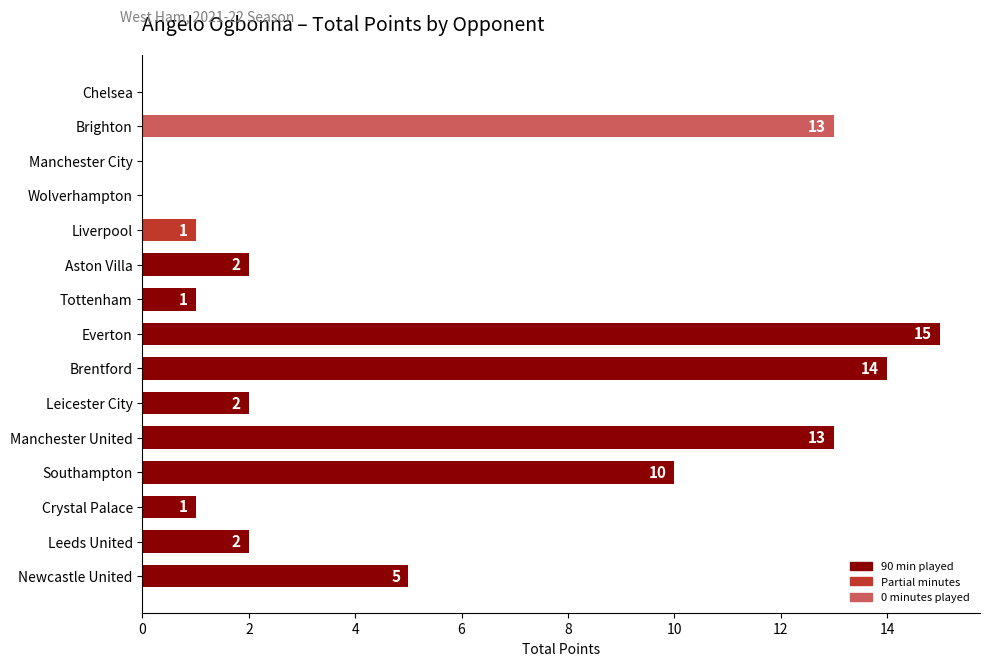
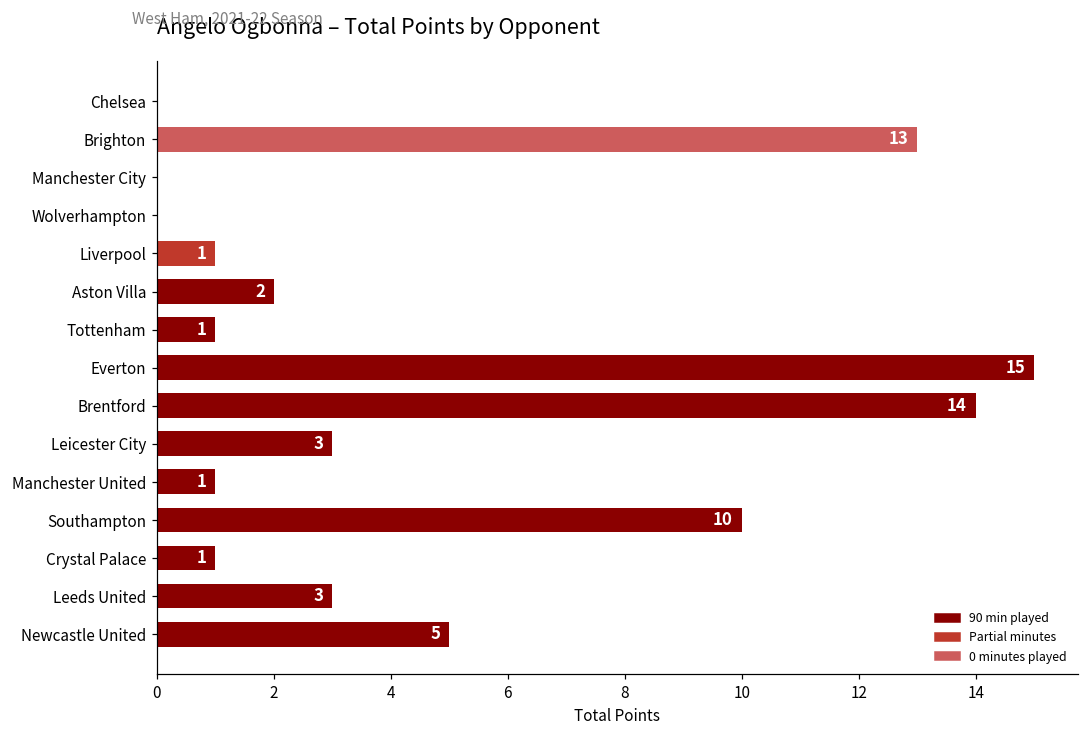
Leicester City: 2 -> 3
Manchester United: 13 -> 1
Leeds United: 2 -> 3
